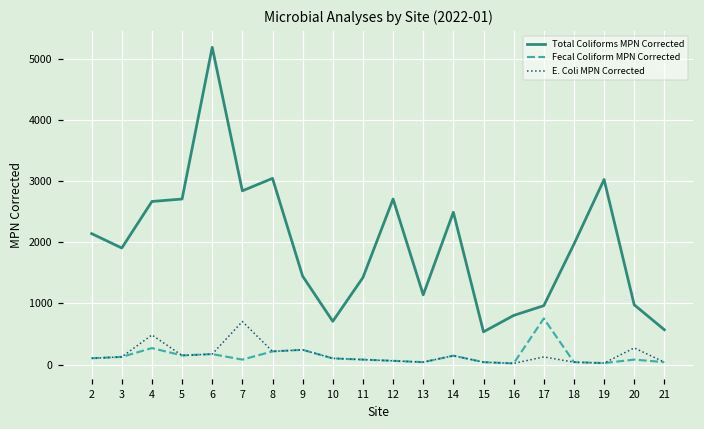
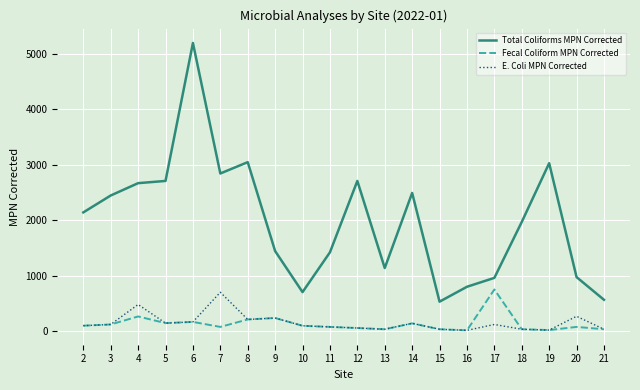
Total Coliforms MPN Corrected, 3: 1900 -> 2400
